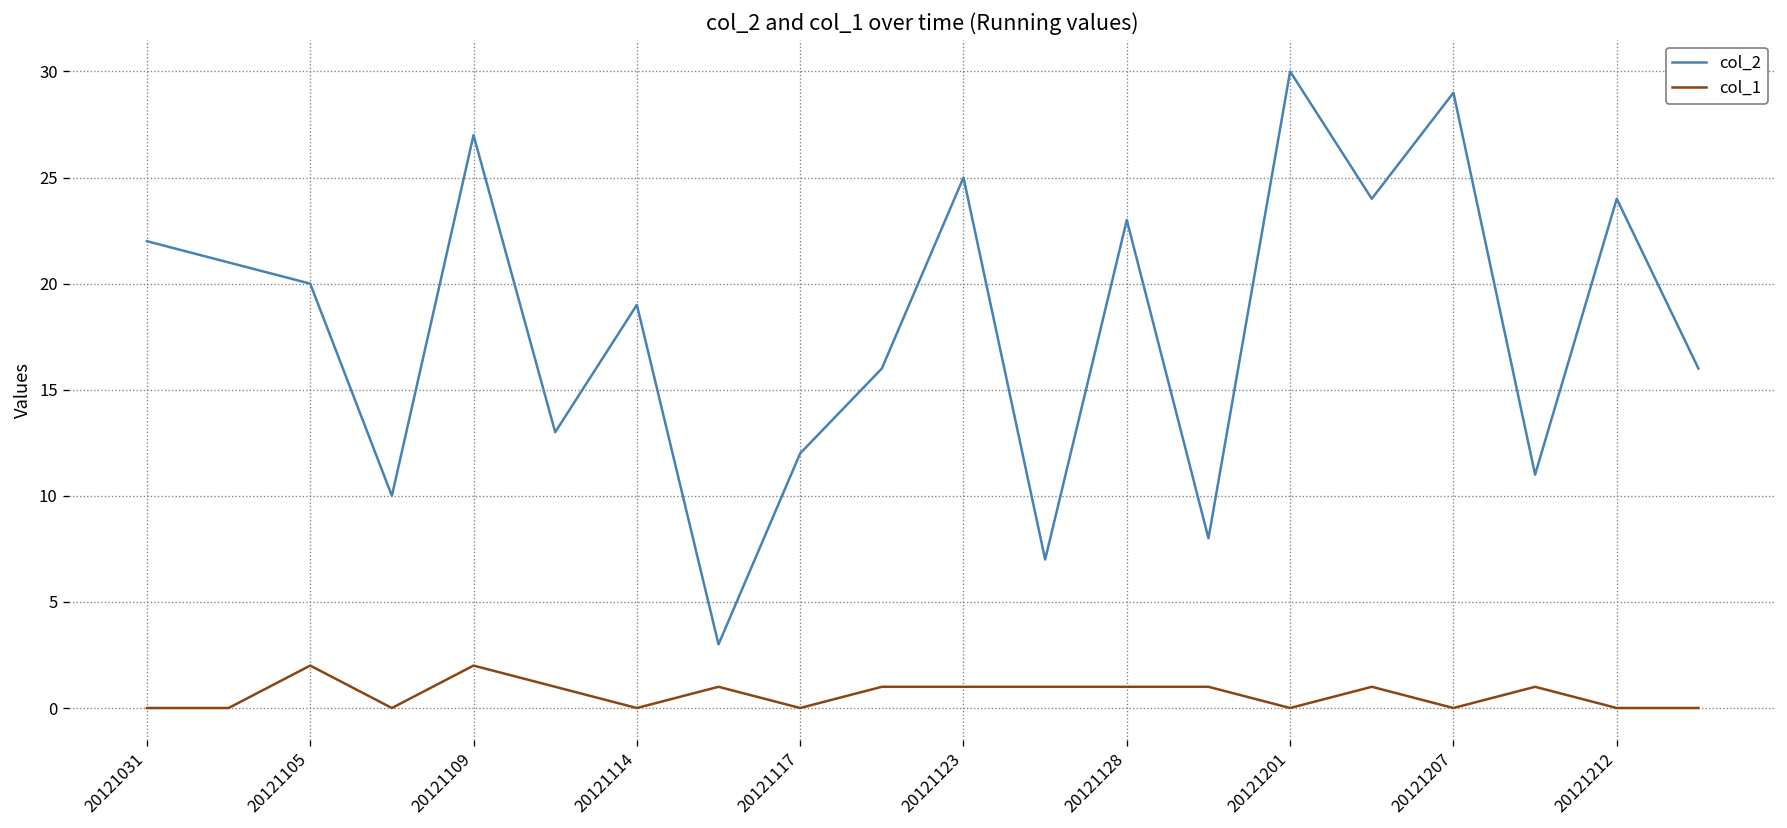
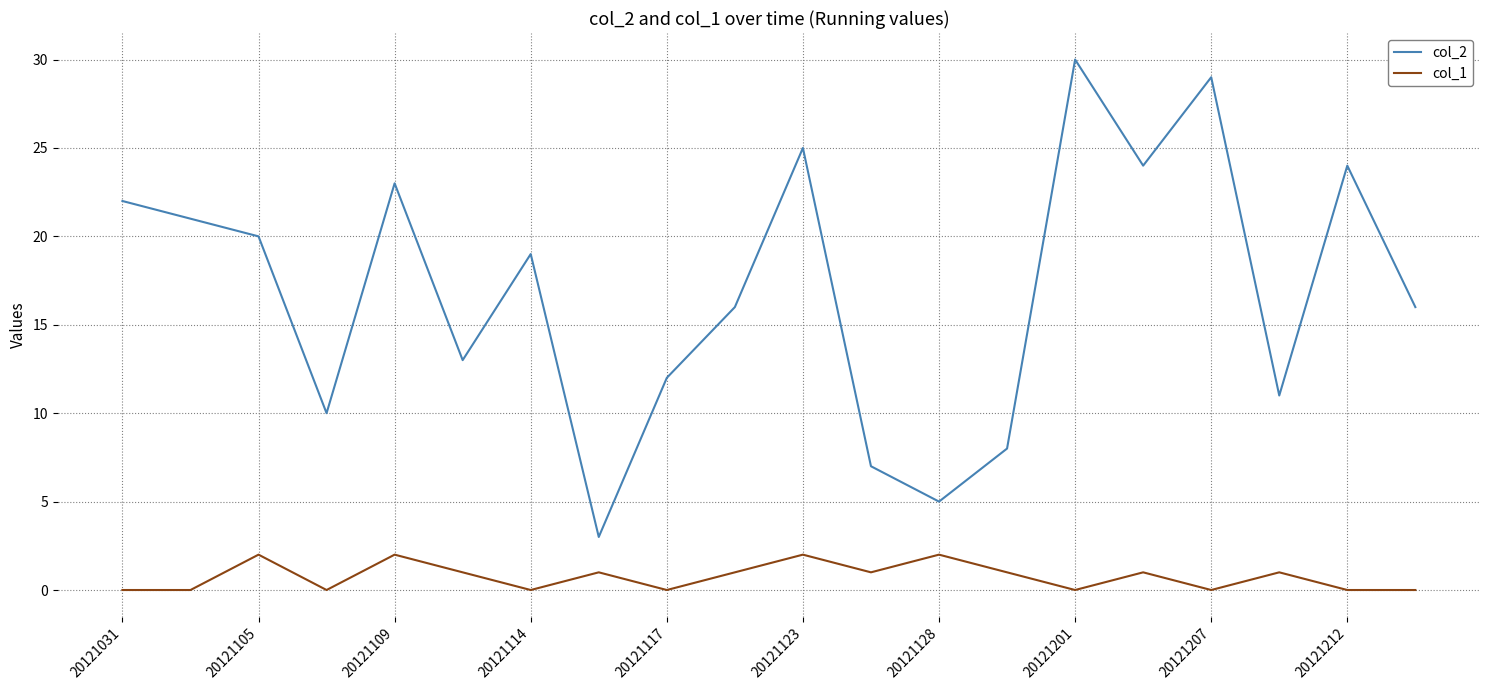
col_2, 20121109: 27 -> 23
col_1, 20121123: 1 -> 2
col_2, 20121128: 23 -> 5
col_1, 20121128: 1 -> 2
